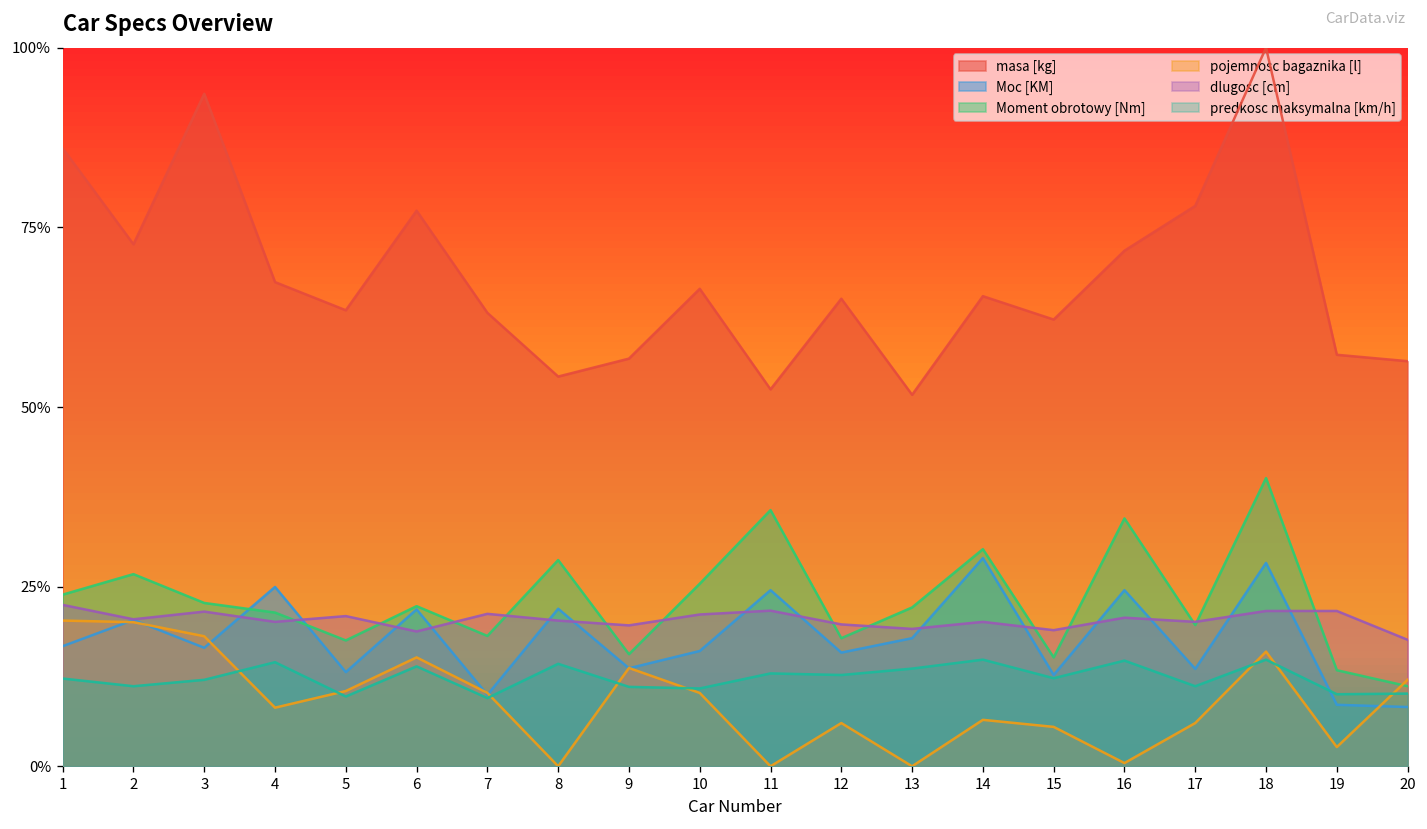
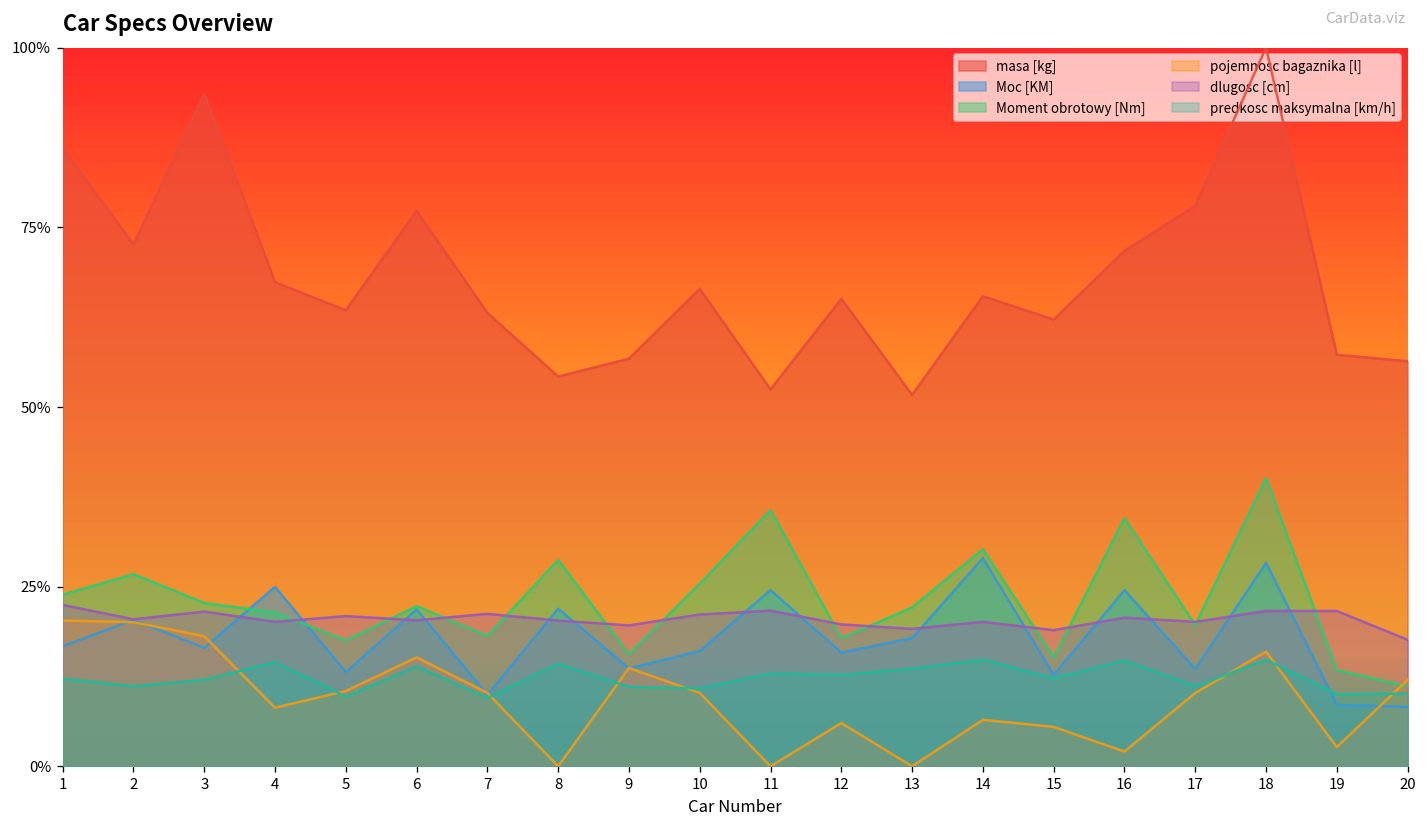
dlugosc [cm], 6: 19% -> 20%
pojemnosc bagaznika [l], 16: 0% -> 2%
pojemnosc bagaznika [l], 17: 6% -> 10%
